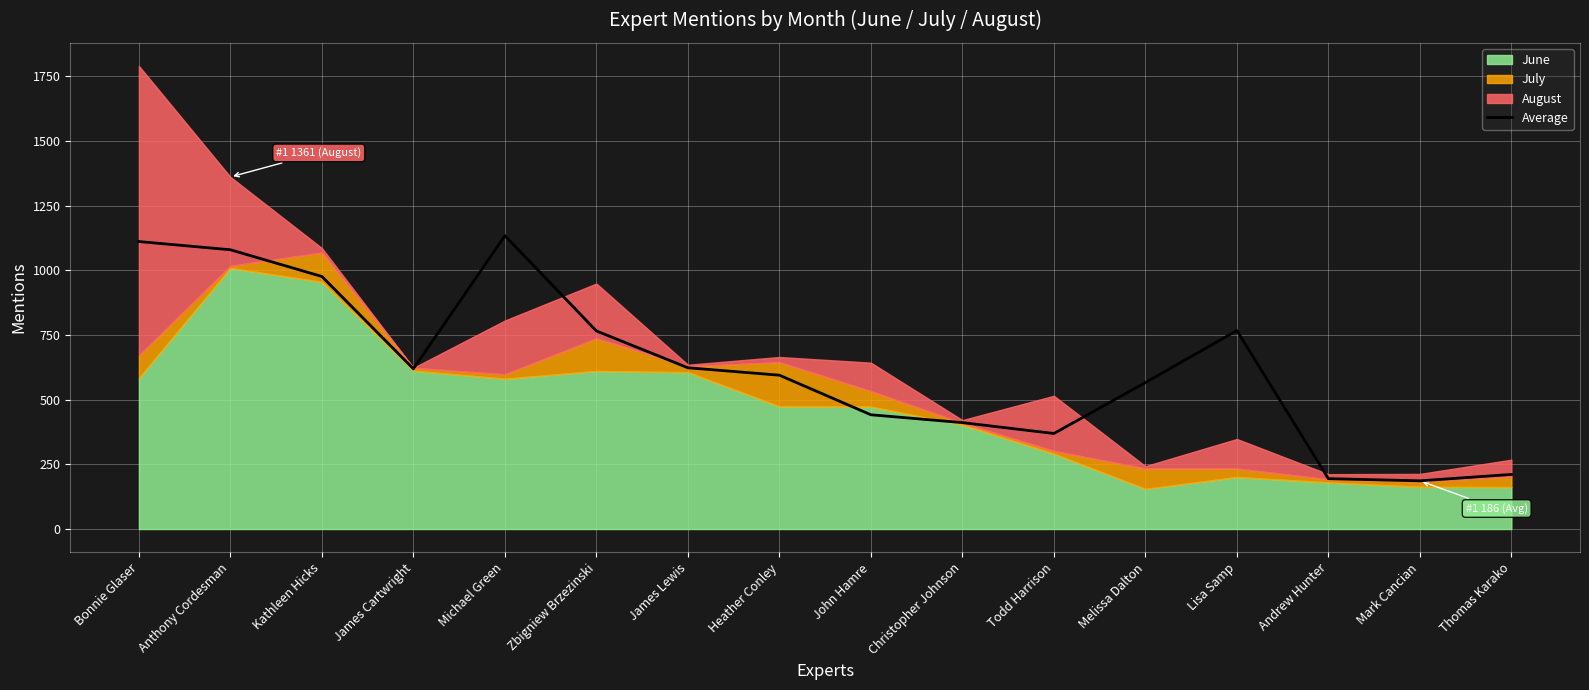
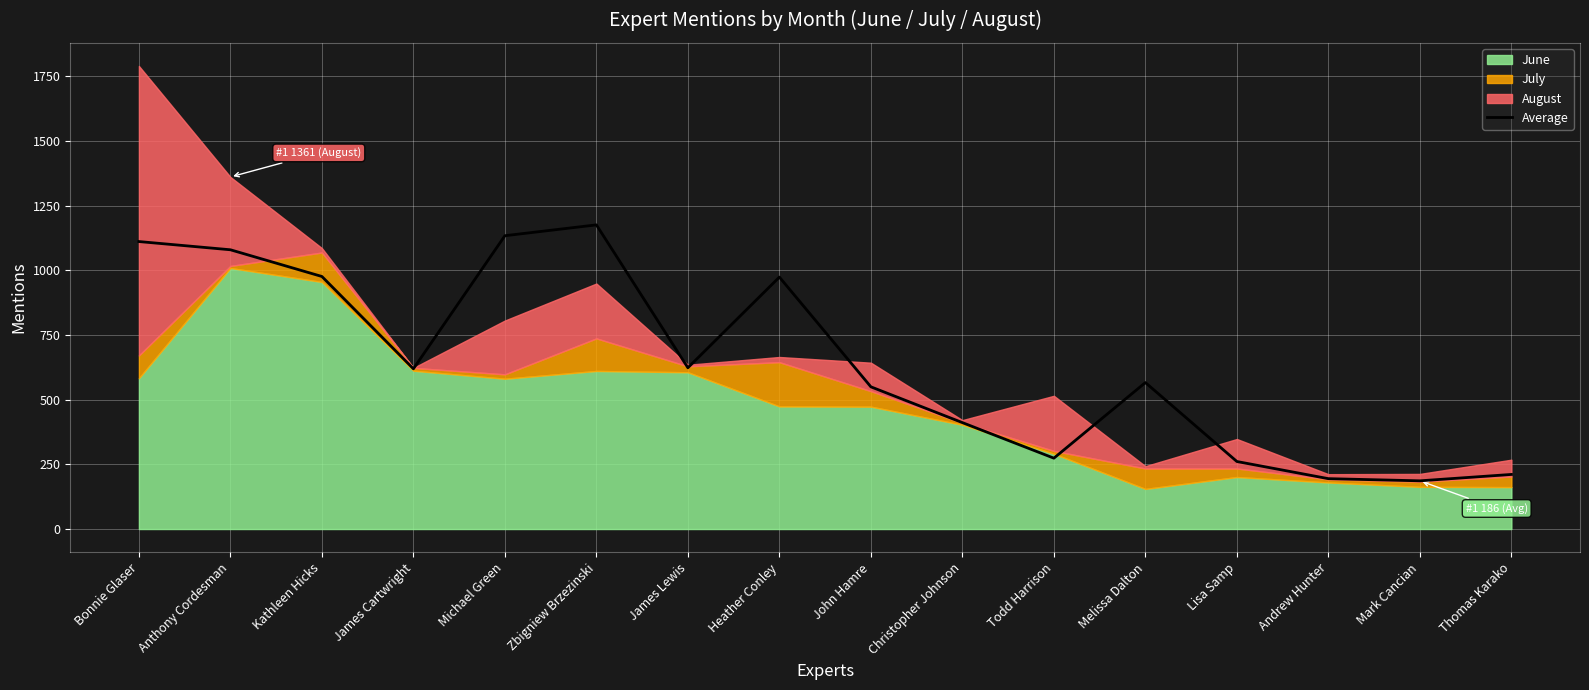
Average, Zbigniew Brzezinski: 770 -> 1180
Average, Heather Conley: 590 -> 970
Average, John Hamre: 440 -> 550
Average, Todd Harrison: 370 -> 270
Average, Lisa Samp: 770 -> 260
